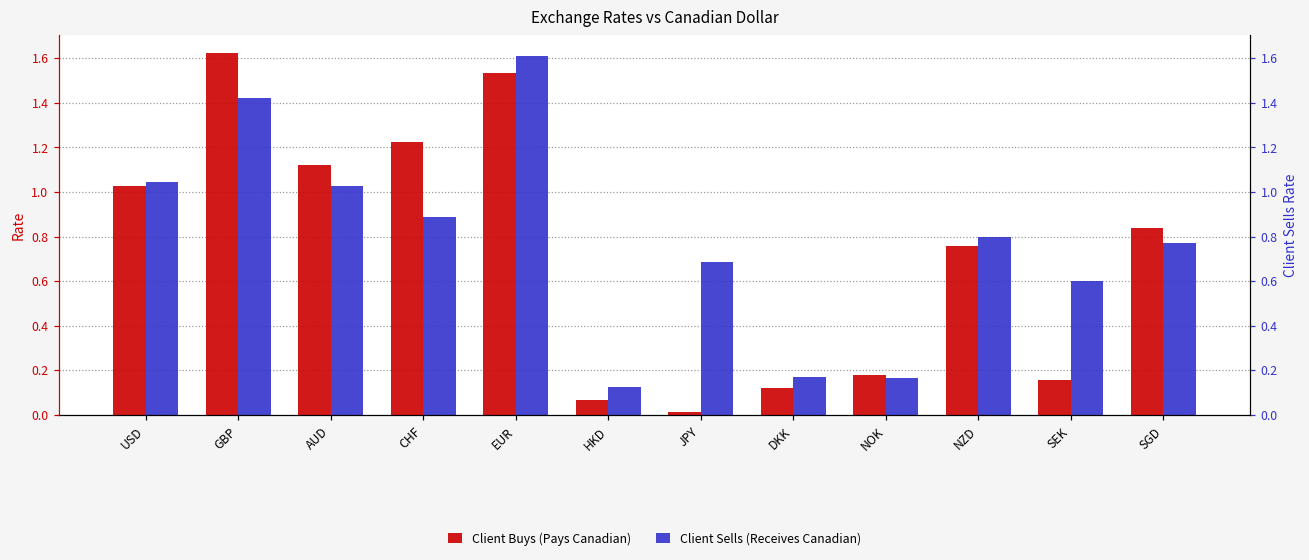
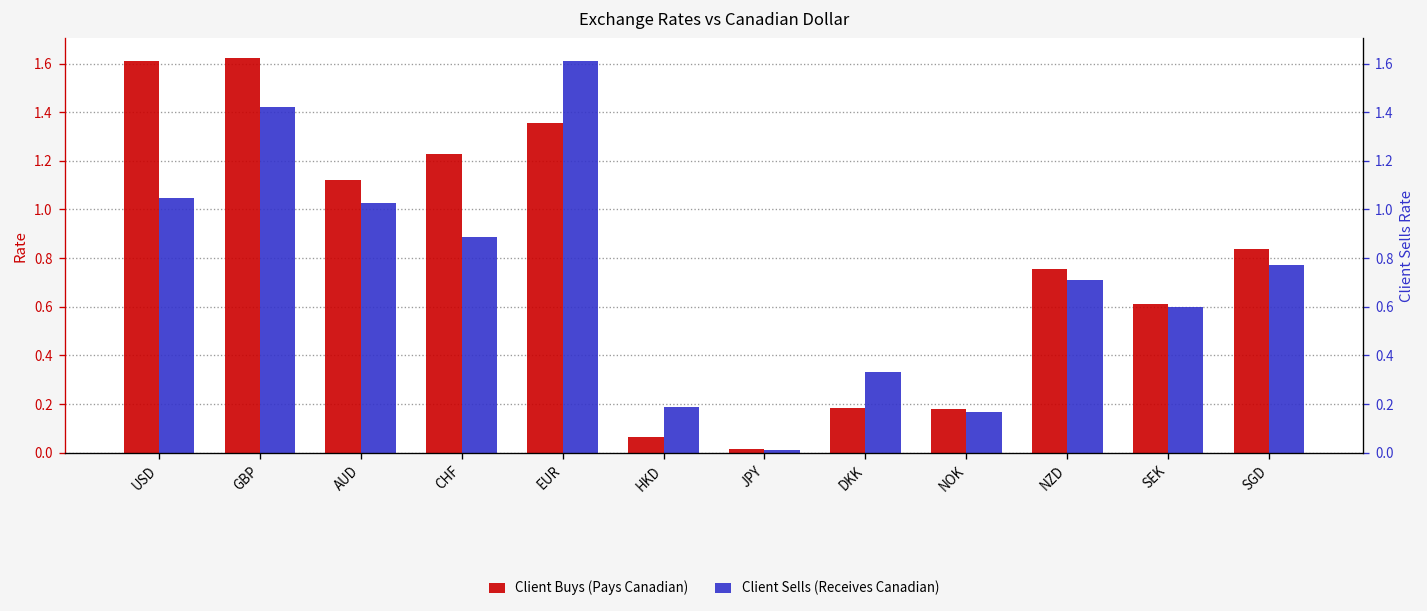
Client Buys (Pays Canadian), USD: 1.03 -> 1.61
Client Buys (Pays Canadian), EUR: 1.53 -> 1.36
Client Sells (Receives Canadian), HKD: 0.12 -> 0.19
Client Sells (Receives Canadian), JPY: 0.69 -> 0.01
Client Buys (Pays Canadian), DKK: 0.12 -> 0.18
Client Sells (Receives Canadian), DKK: 0.17 -> 0.33
Client Sells (Receives Canadian), NZD: 0.80 -> 0.71
Client Buys (Pays Canadian), SEK: 0.15 -> 0.61
